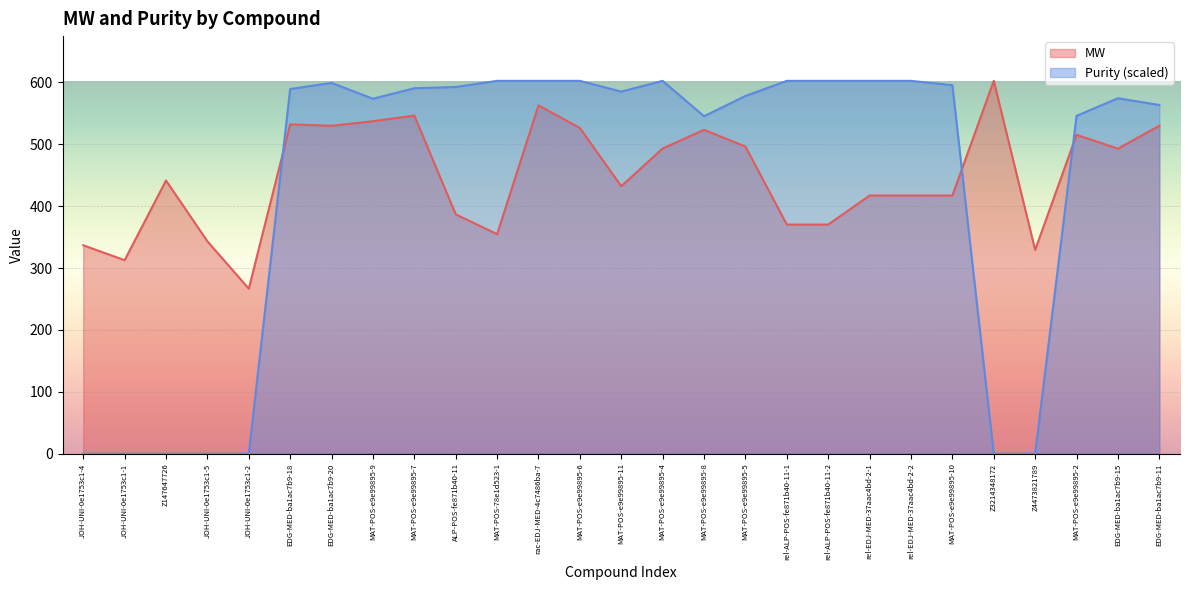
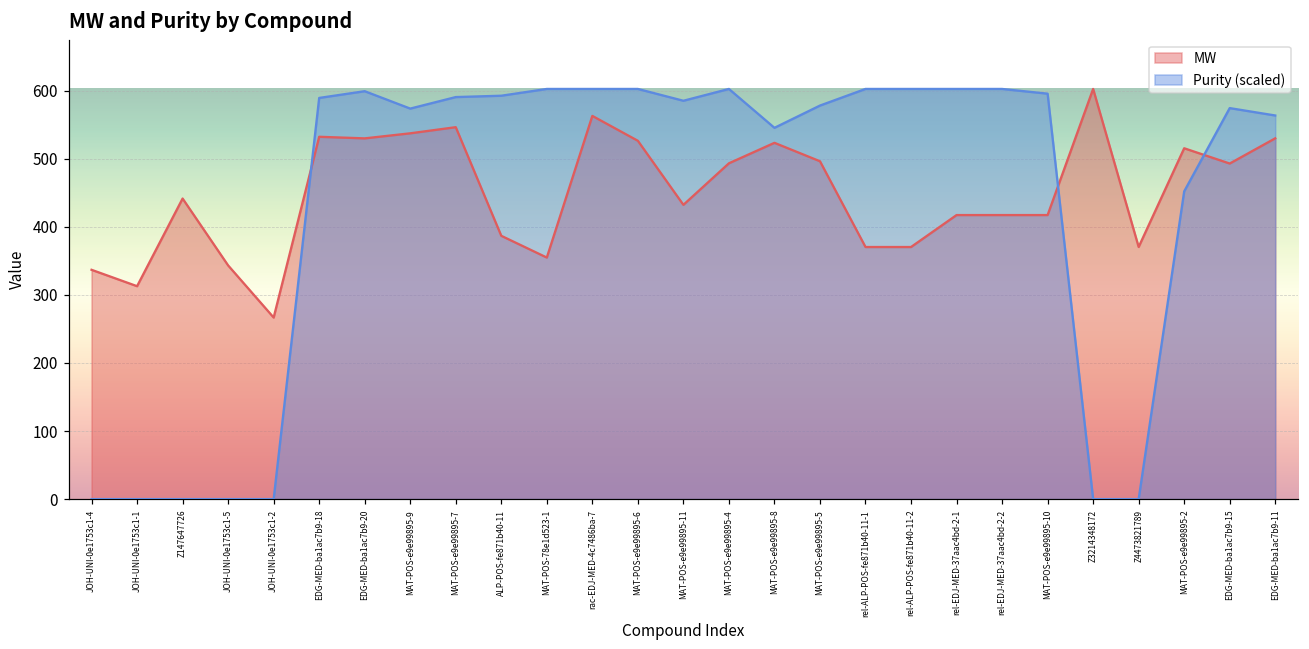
MW, Z4473821789: 330 -> 370
Purity (scaled), MAT-POS-e9e99895-2: 550 -> 450
